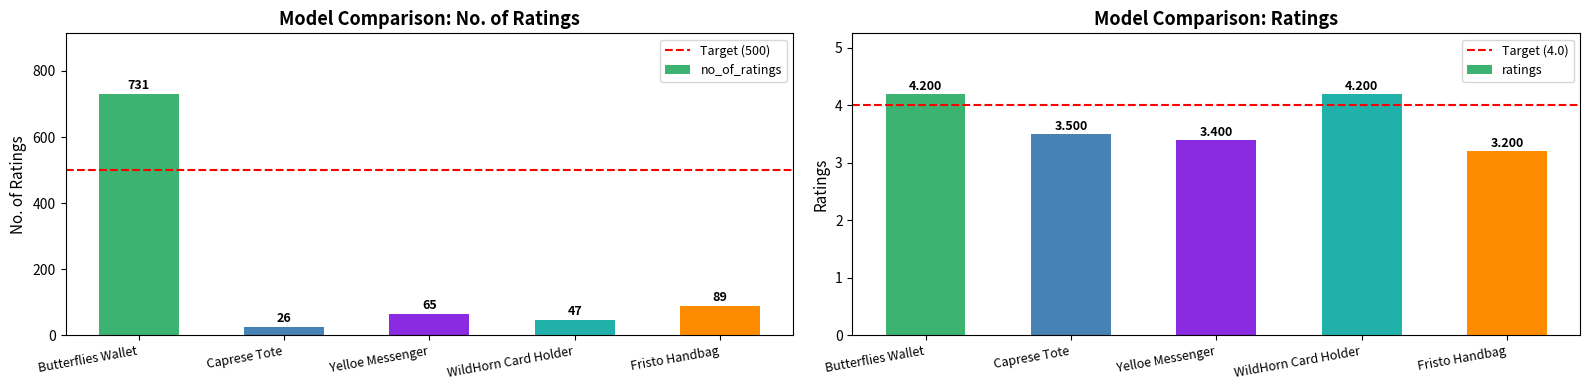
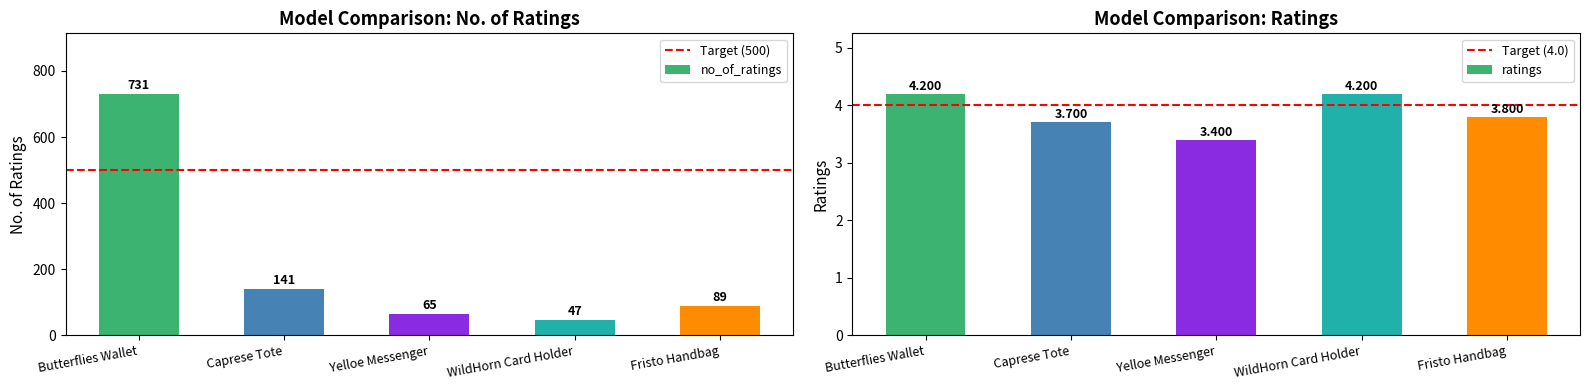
Model Comparison: No. of Ratings, Caprese Tote: 26 -> 141
Model Comparison: Ratings, Caprese Tote: 3.500 -> 3.700
Model Comparison: Ratings, Fristo Handbag: 3.200 -> 3.800
